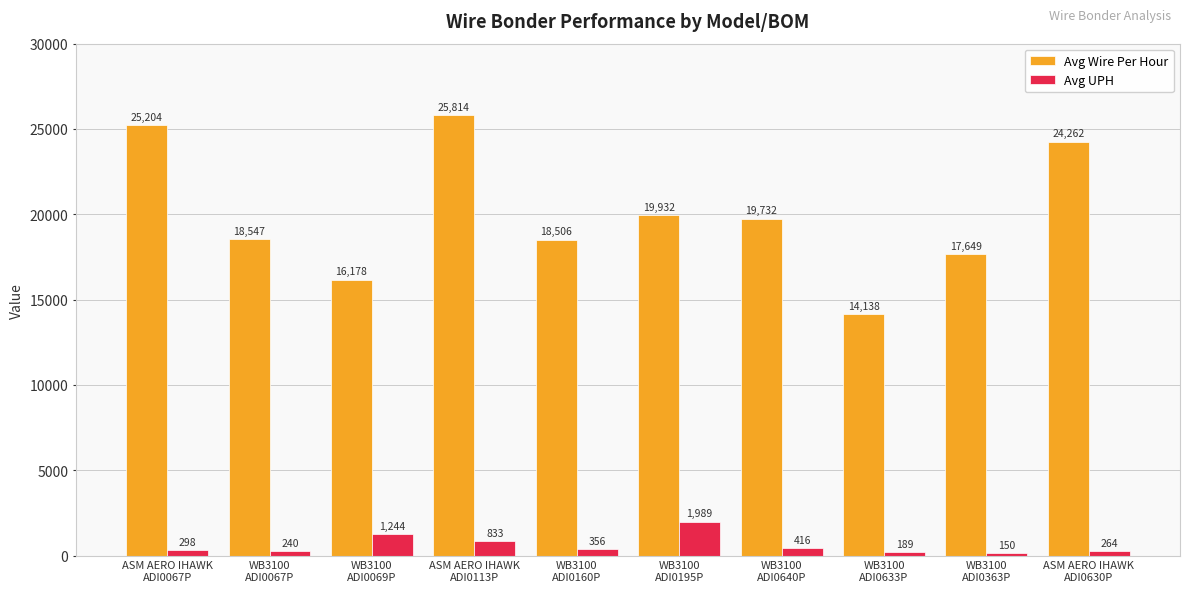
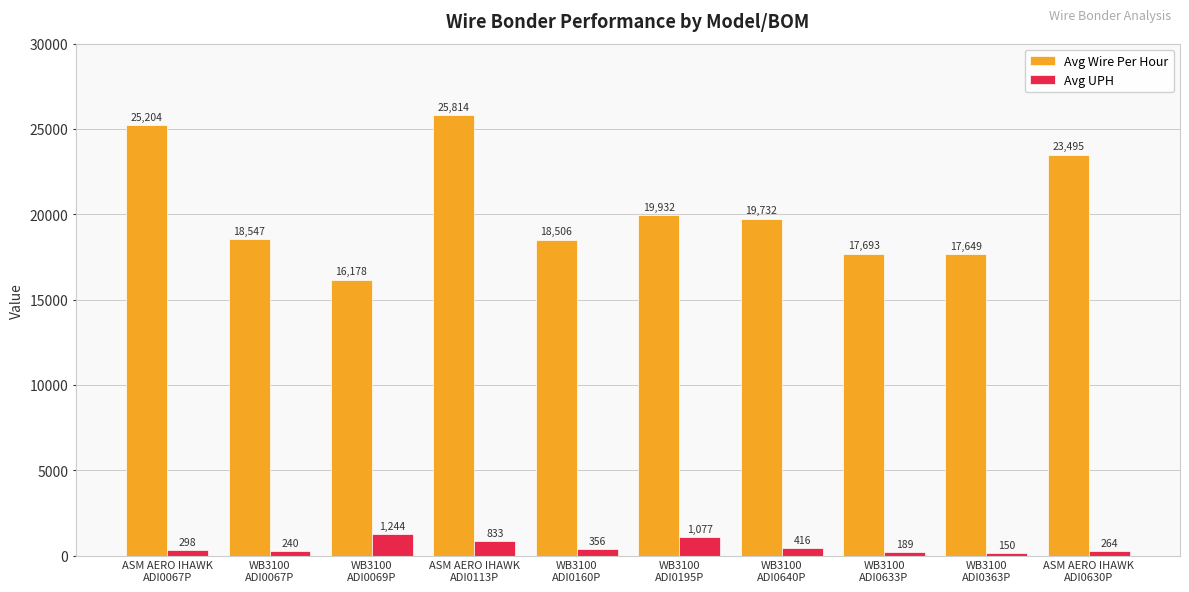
Avg UPH, WB3100 ADI0195P: 1,989 -> 1,077
Avg Wire Per Hour, WB3100 ADI0633P: 14,138 -> 17,693
Avg Wire Per Hour, ASM AERO IHAWK ADI0630P: 24,262 -> 23,495
